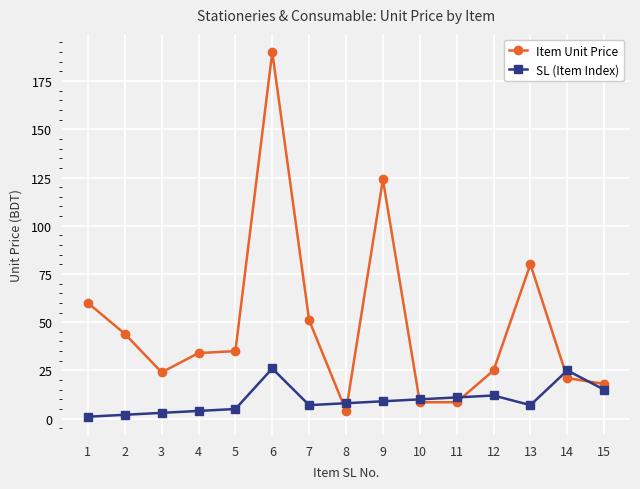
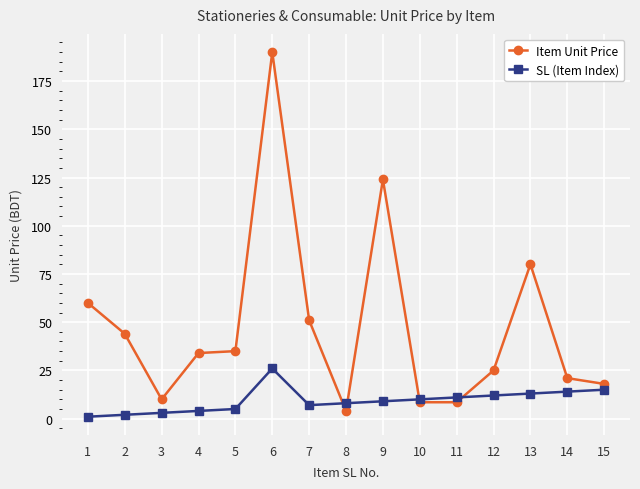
Item Unit Price, 3: 24 -> 10
SL (Item Index), 13: 7 -> 13
SL (Item Index), 14: 25 -> 14
